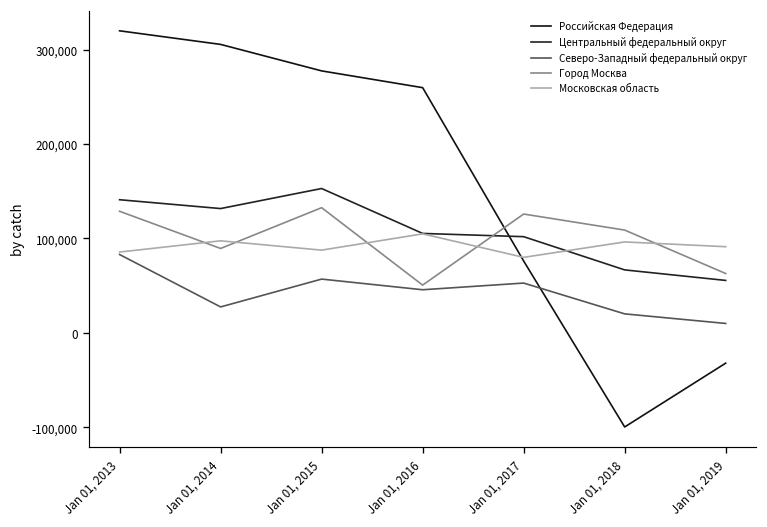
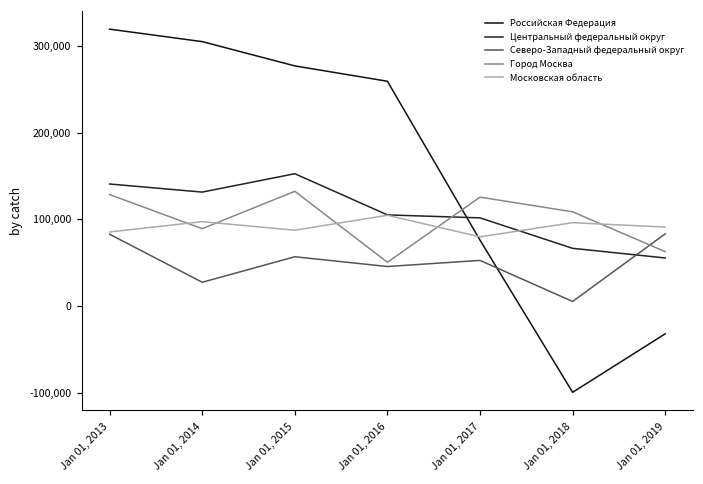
Северо-Западный федеральный округ, Jan 01, 2018: 20,000 -> 10,000
Северо-Западный федеральный округ, Jan 01, 2019: 10,000 -> 80,000
